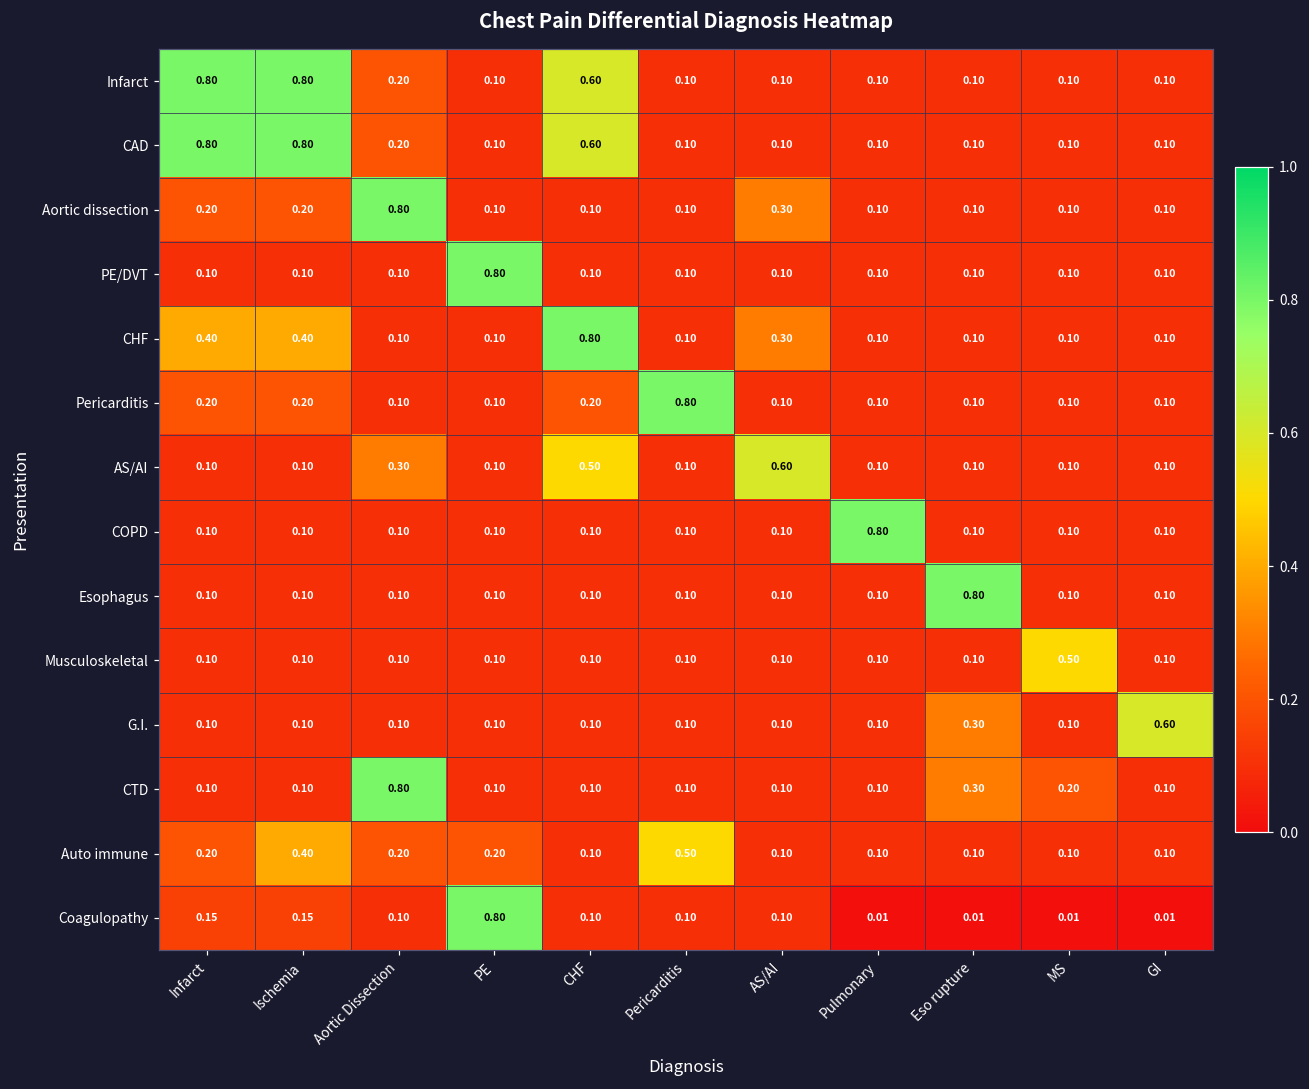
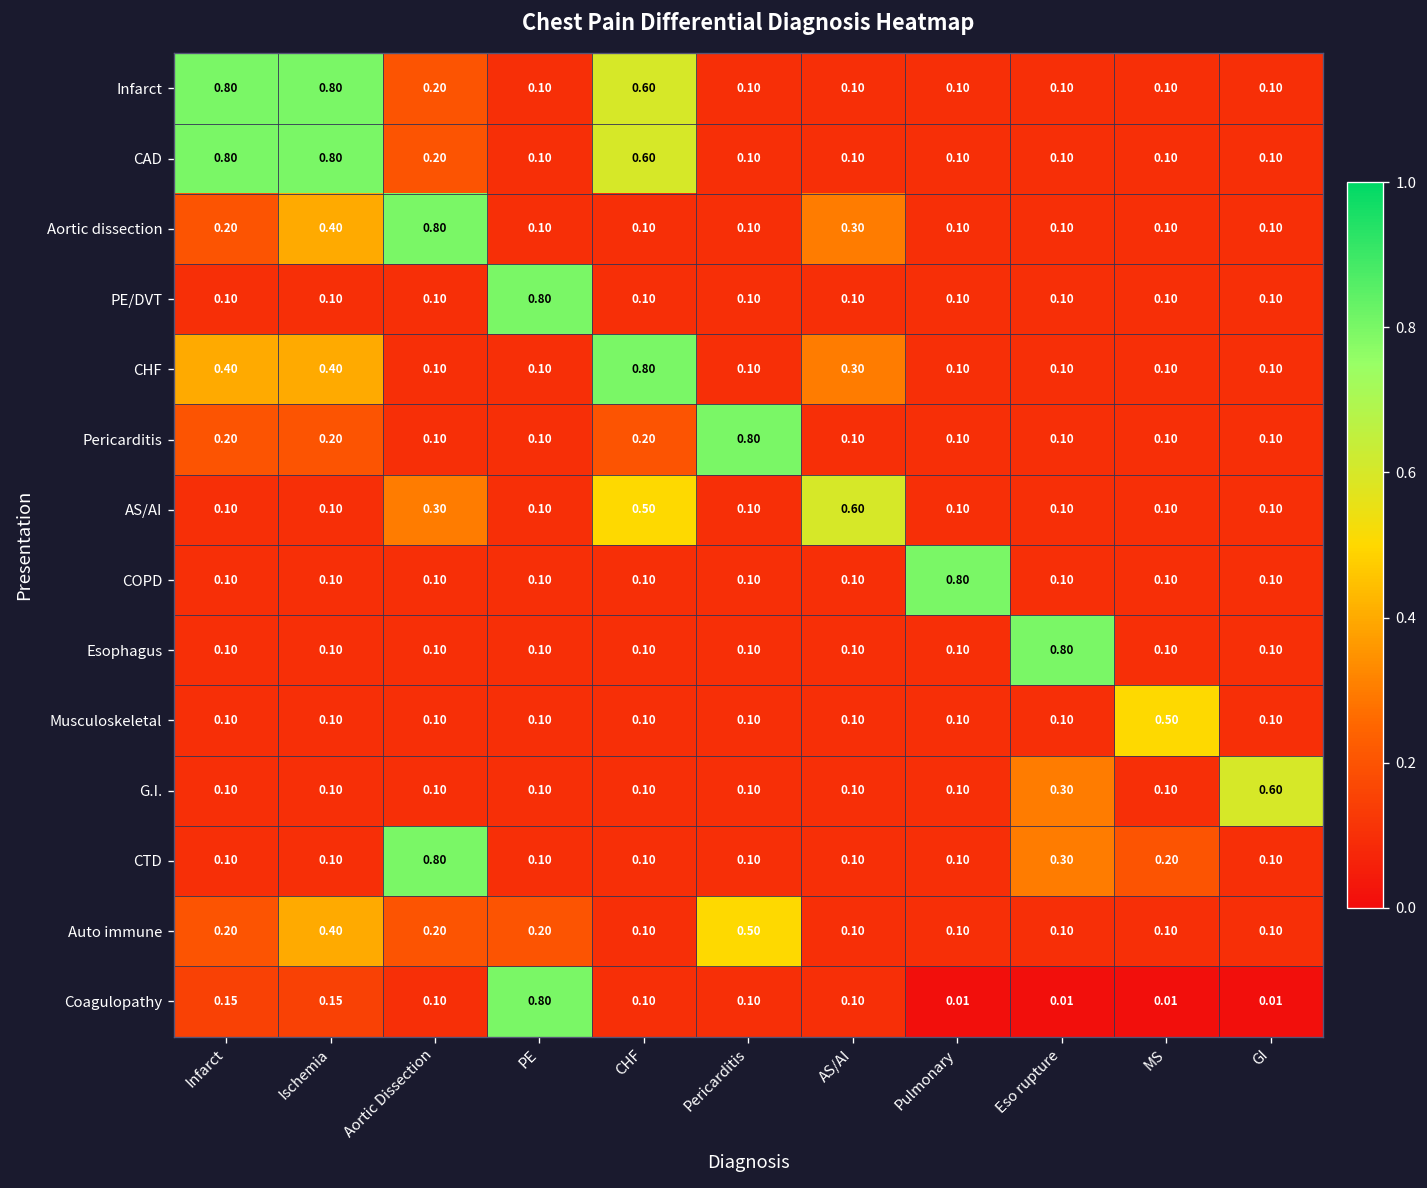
Aortic dissection, Ischemia: 0.20 -> 0.40
